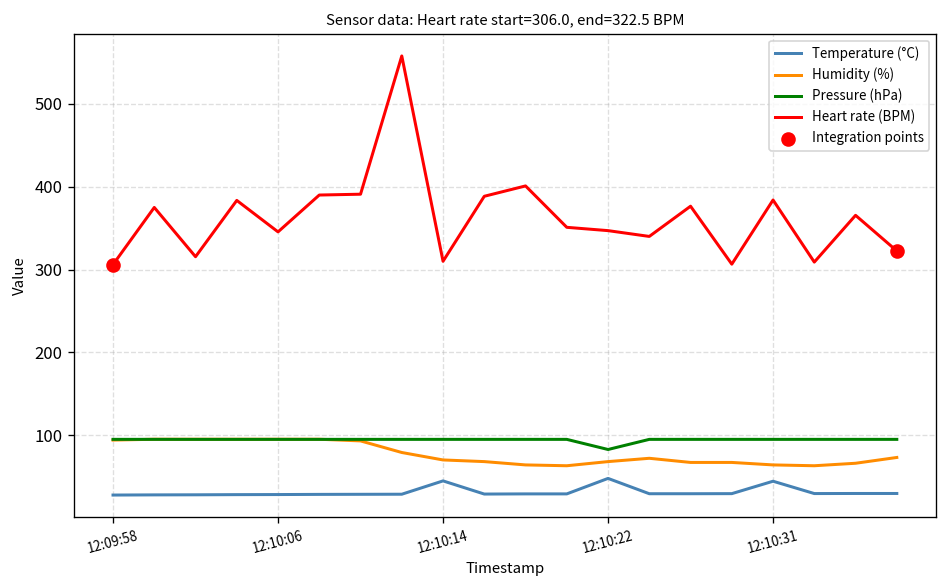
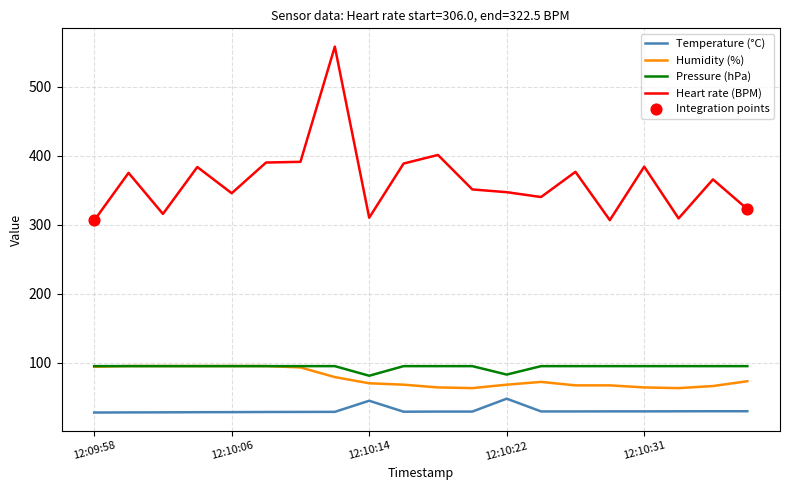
Pressure (hPa), 12:10:14: 90 -> 80
Temperature (°C), 12:10:31: 40 -> 30
